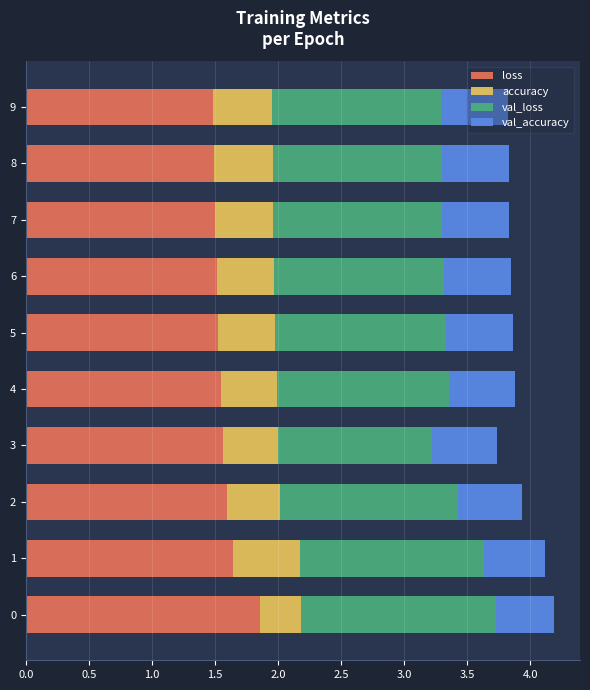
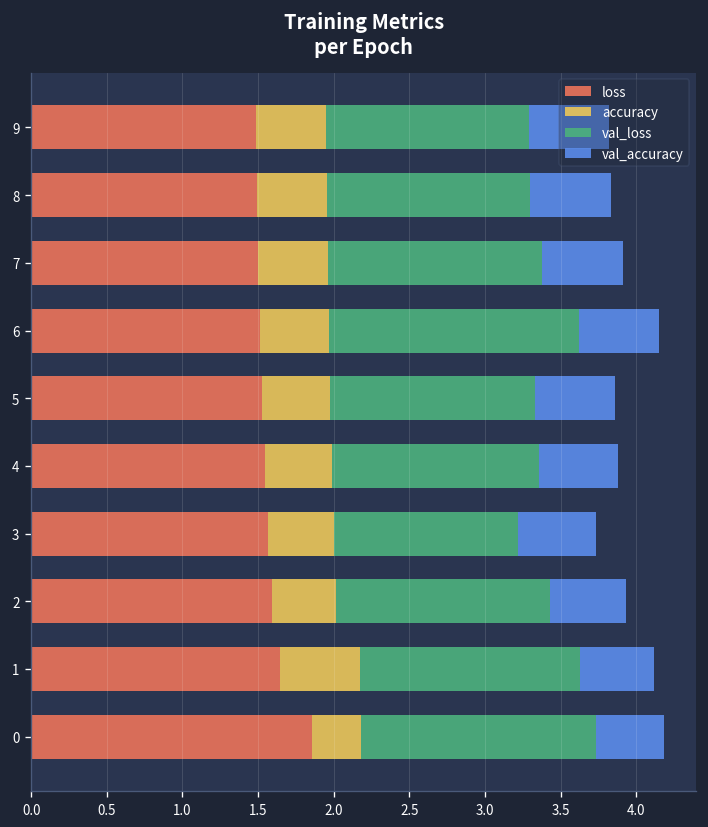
val_loss, 7: 1.34 -> 1.41
val_loss, 6: 1.35 -> 1.65
